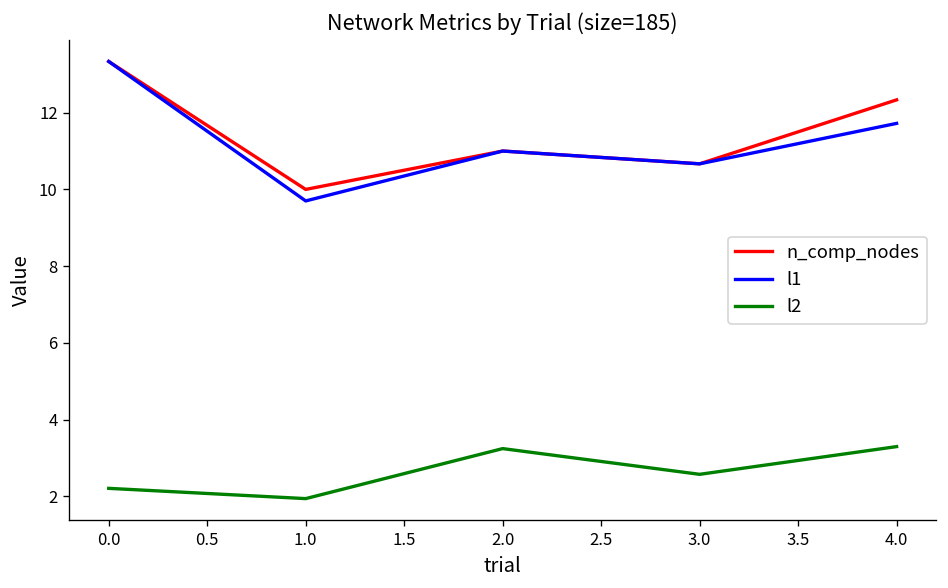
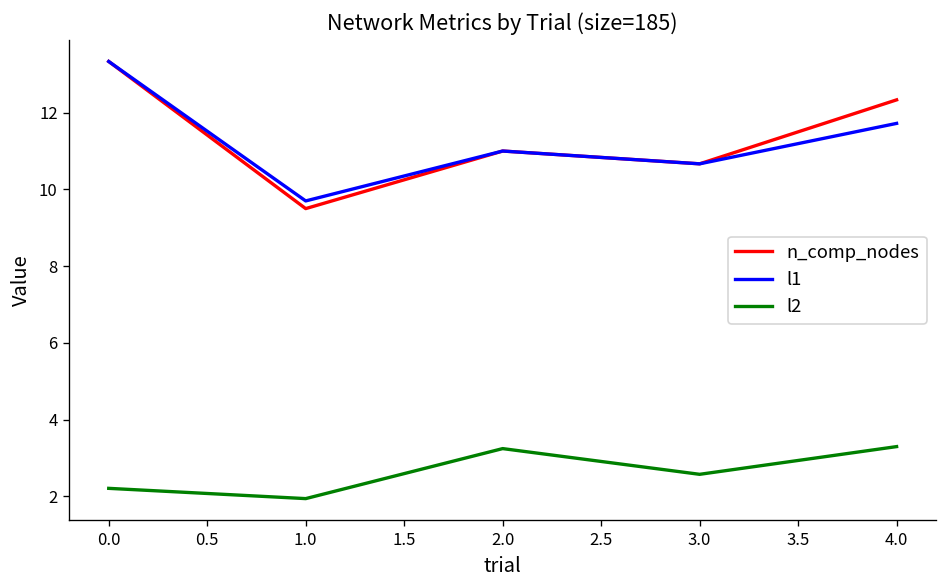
n_comp_nodes, 1.0: 10.0 -> 9.5
